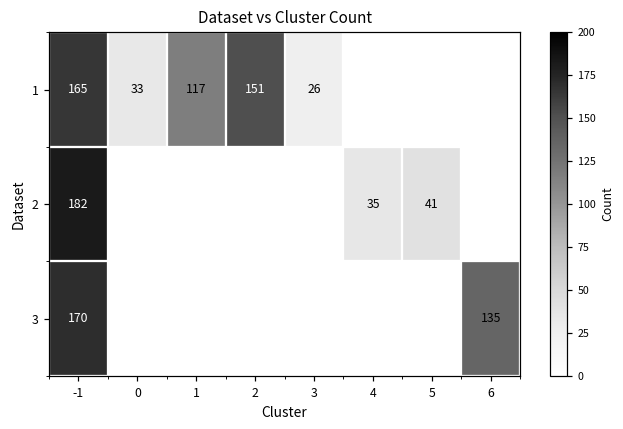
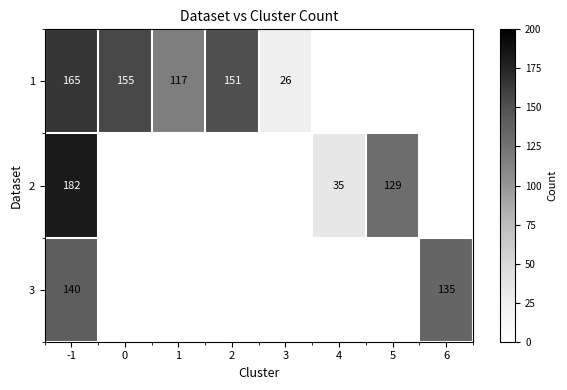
1, 0: 33 -> 155
2, 5: 41 -> 129
3, -1: 170 -> 140
